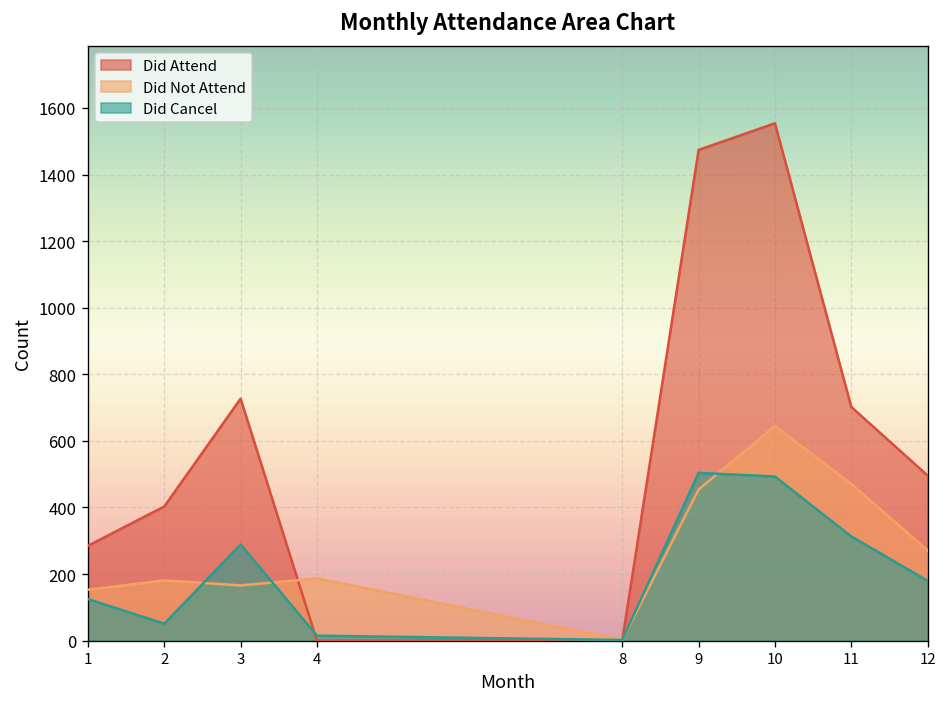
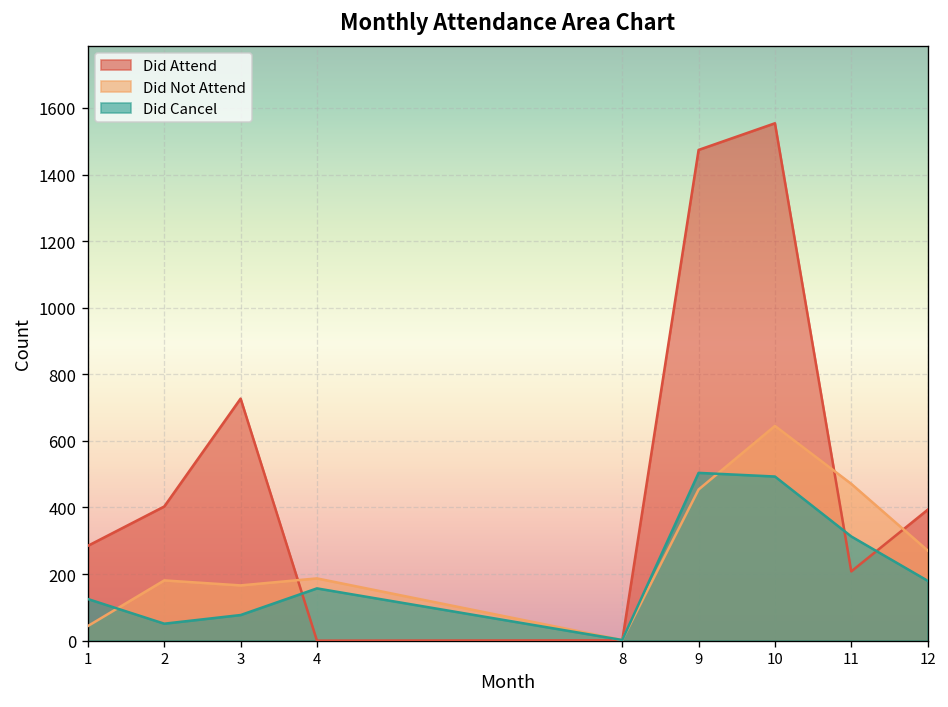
Did Not Attend, 1: 150 -> 40
Did Cancel, 3: 290 -> 80
Did Cancel, 4: 20 -> 160
Did Attend, 11: 700 -> 210
Did Attend, 12: 500 -> 390
